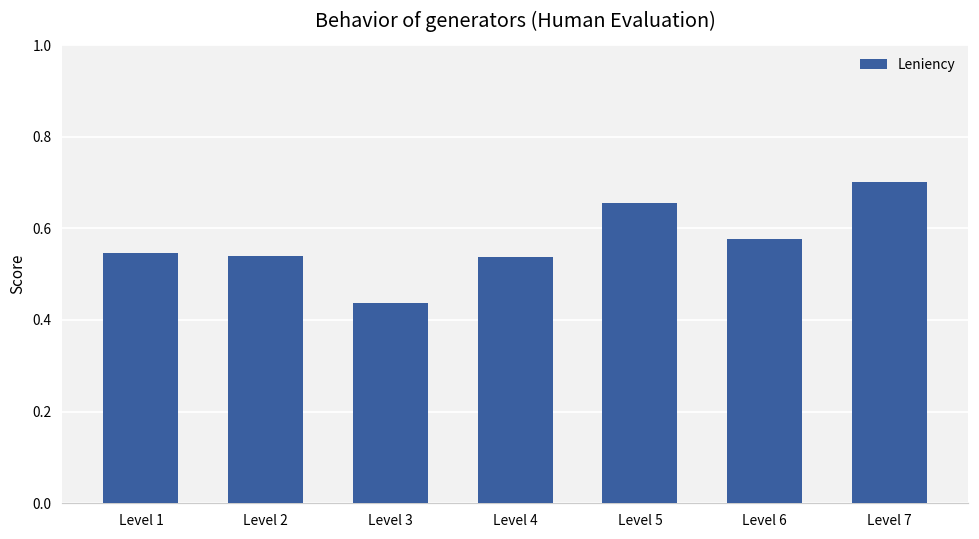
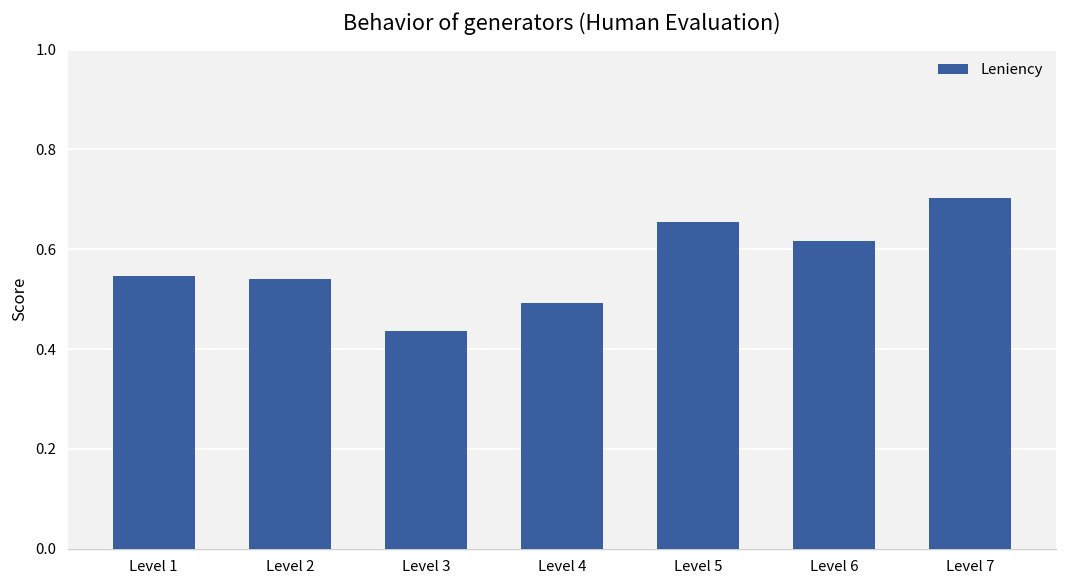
Level 4: 0.54 -> 0.49
Level 6: 0.58 -> 0.62
